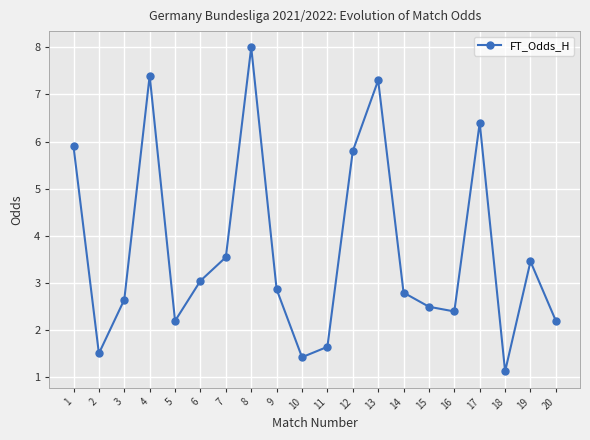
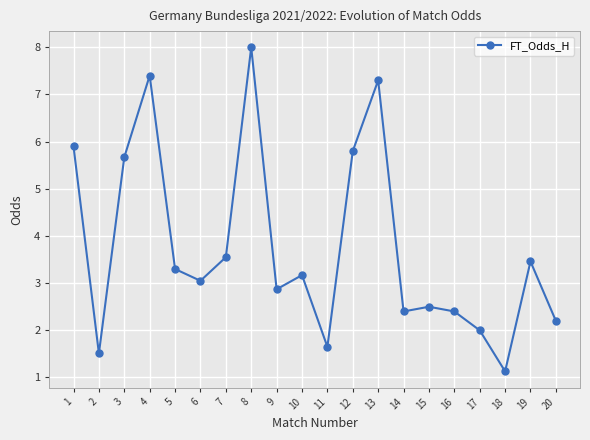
3: 2.7 -> 5.7
5: 2.2 -> 3.3
10: 1.4 -> 3.2
14: 2.8 -> 2.4
17: 6.4 -> 2.0
